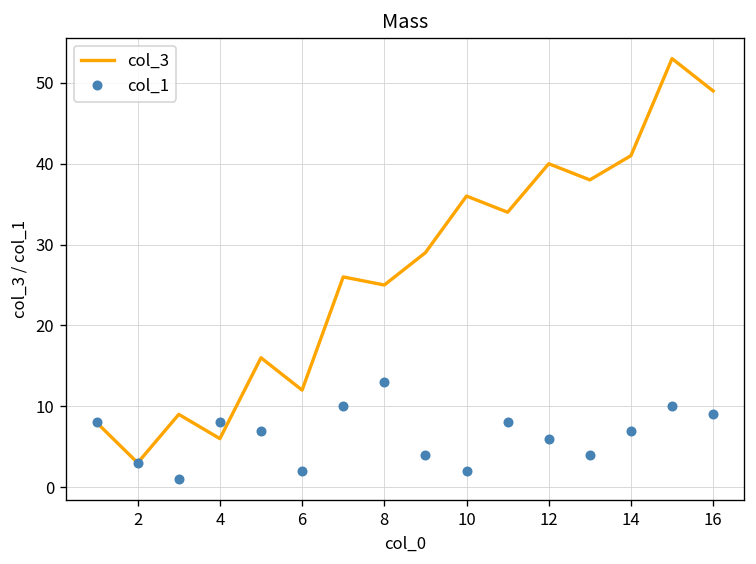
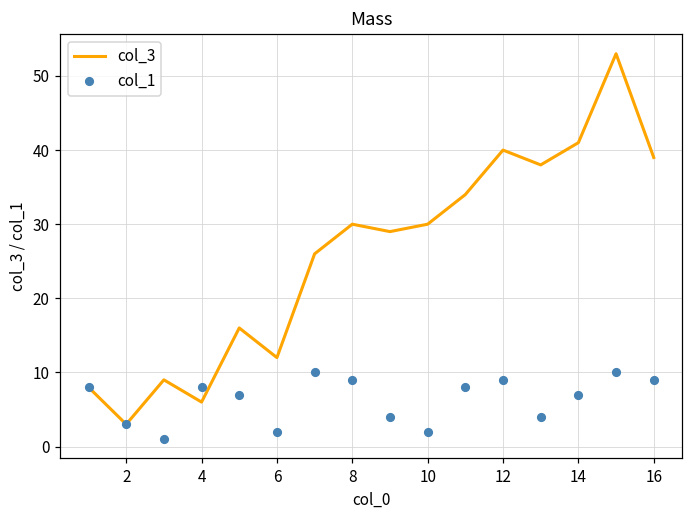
col_3, 8: 25 -> 30
col_1, 8: 13 -> 9
col_3, 10: 36 -> 30
col_1, 12: 6 -> 9
col_3, 16: 49 -> 39
